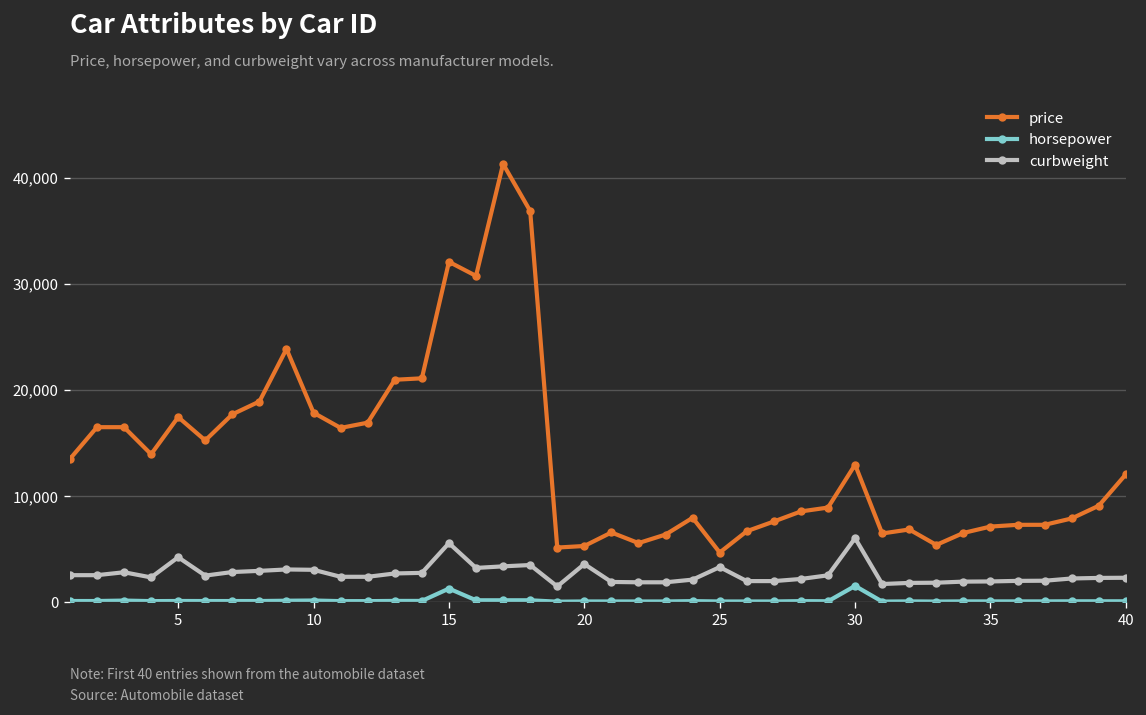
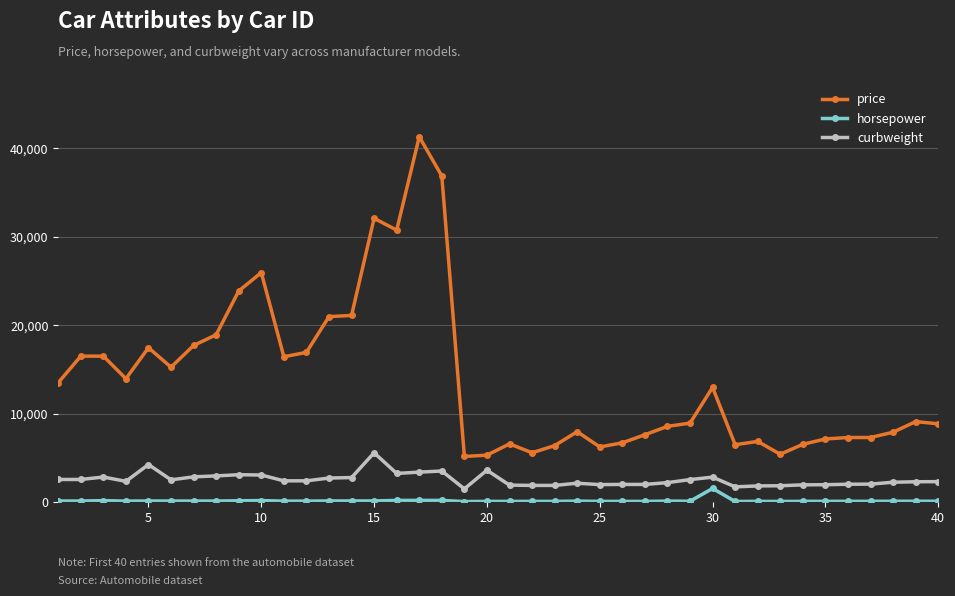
price, 10: 18,000 -> 26,000
horsepower, 15: 1,000 -> 0
price, 25: 5,000 -> 6,000
curbweight, 25: 3,000 -> 2,000
curbweight, 30: 6,000 -> 3,000
price, 40: 12,000 -> 9,000
